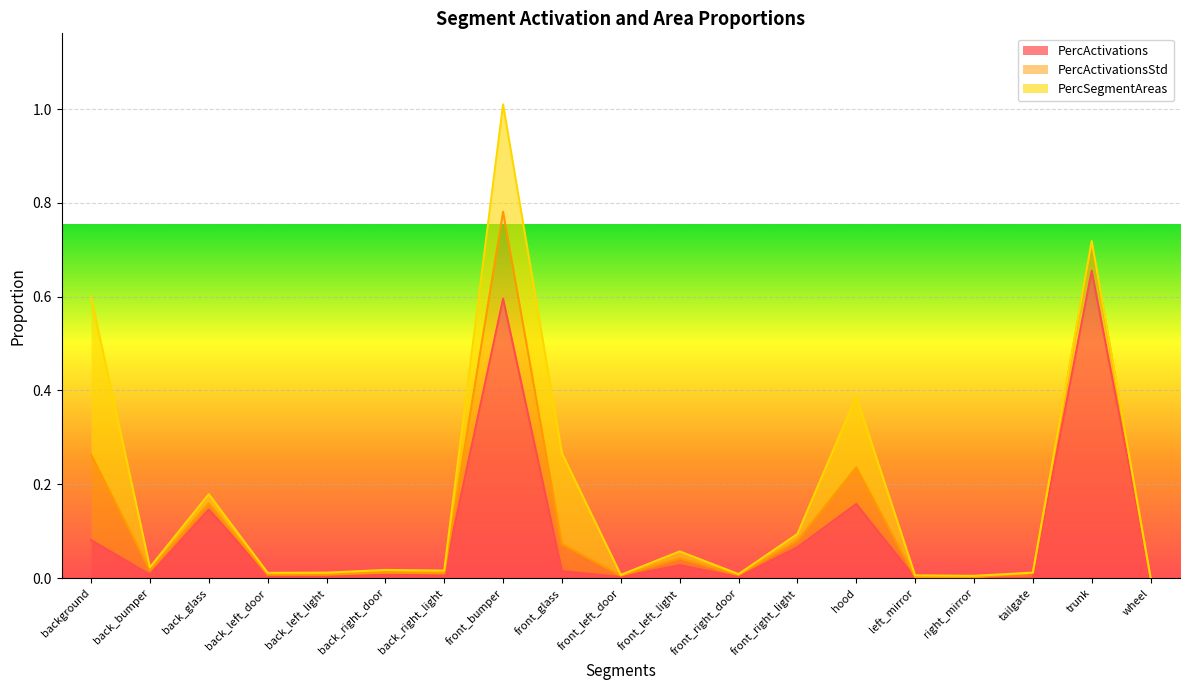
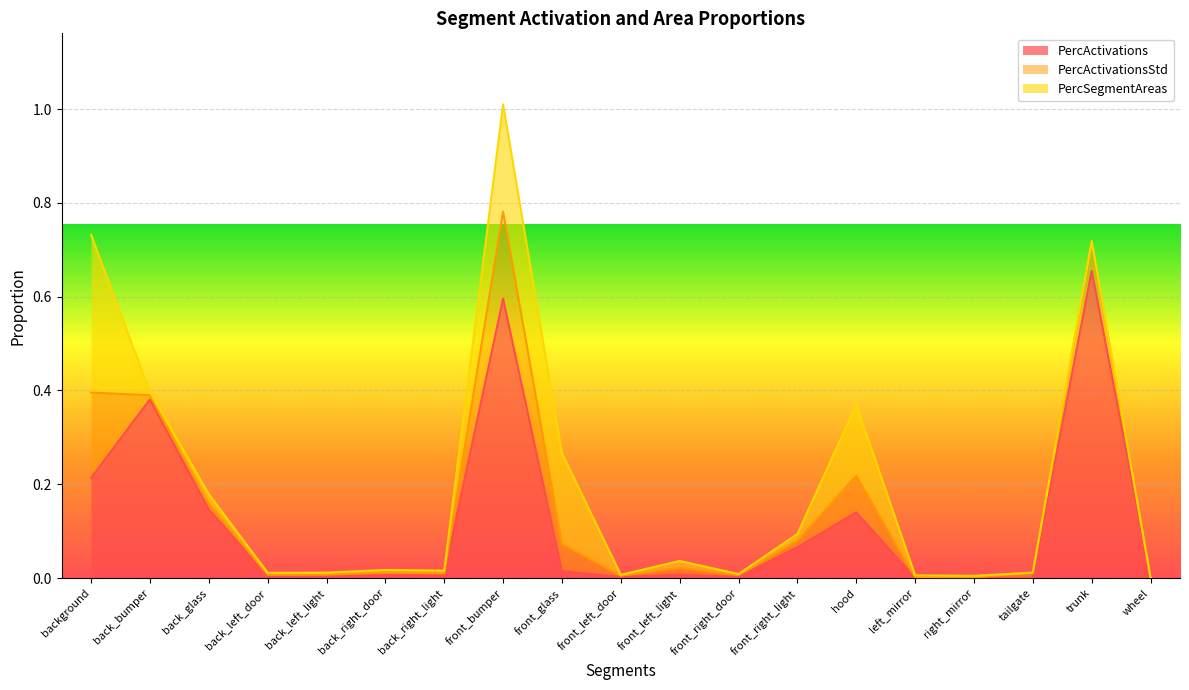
PercActivations, background: 0.08 -> 0.21
PercActivations, back_bumper: 0.01 -> 0.38
PercActivations, front_left_light: 0.03 -> 0.01
PercActivations, hood: 0.16 -> 0.14
